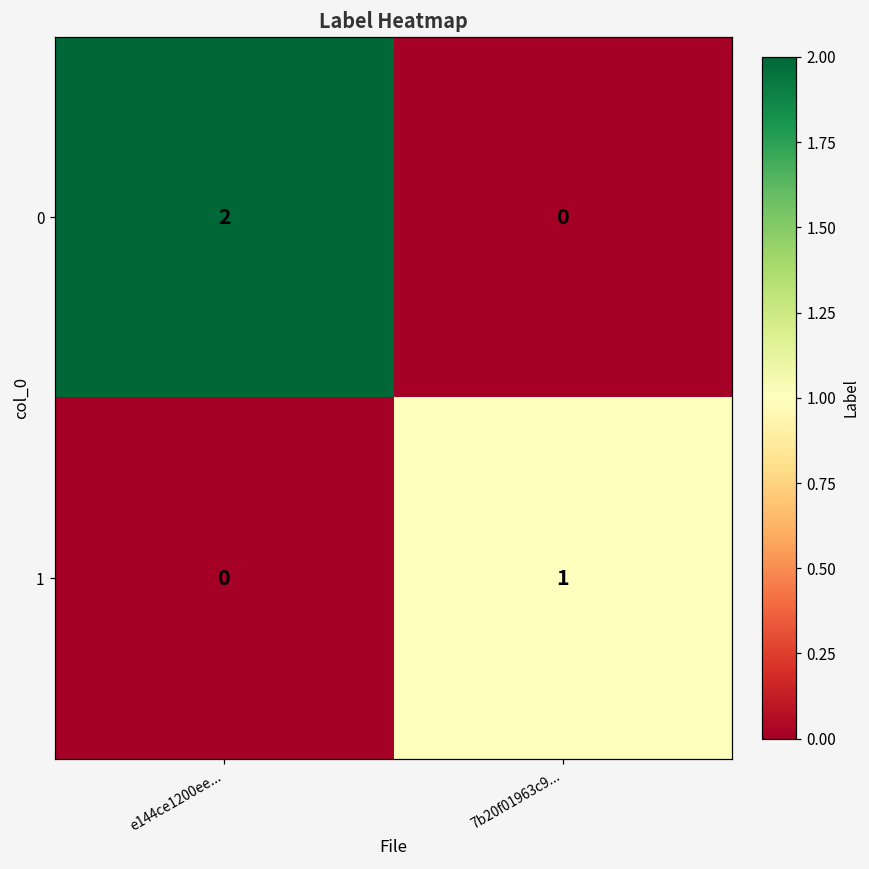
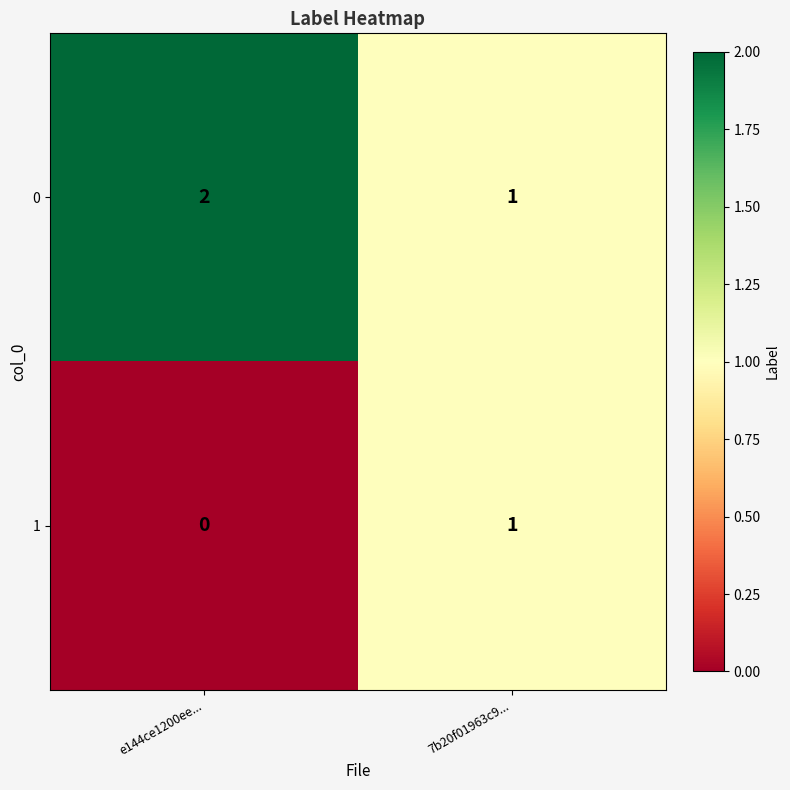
0, 7b20f01963c9...: 0 -> 1
